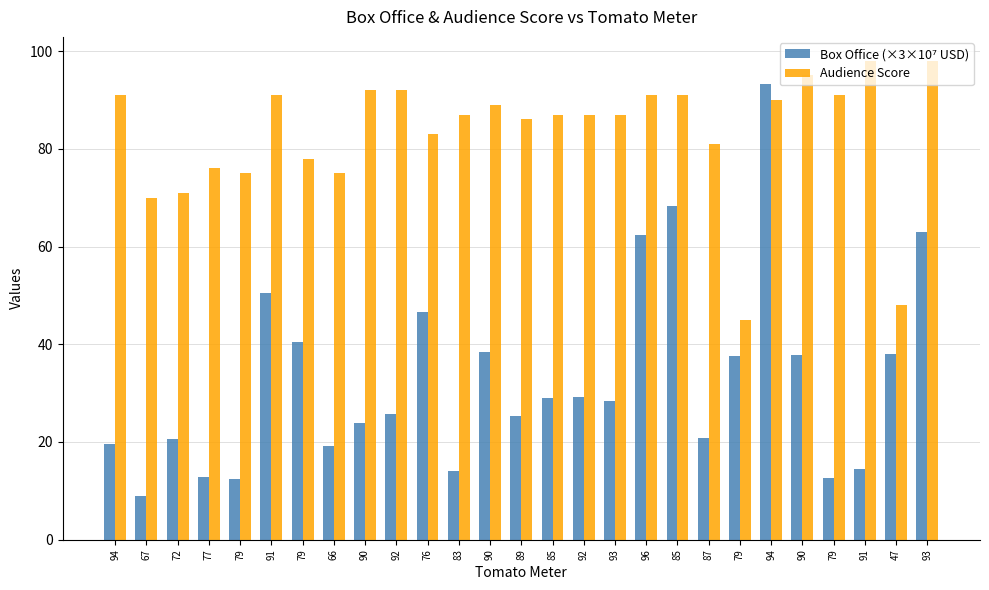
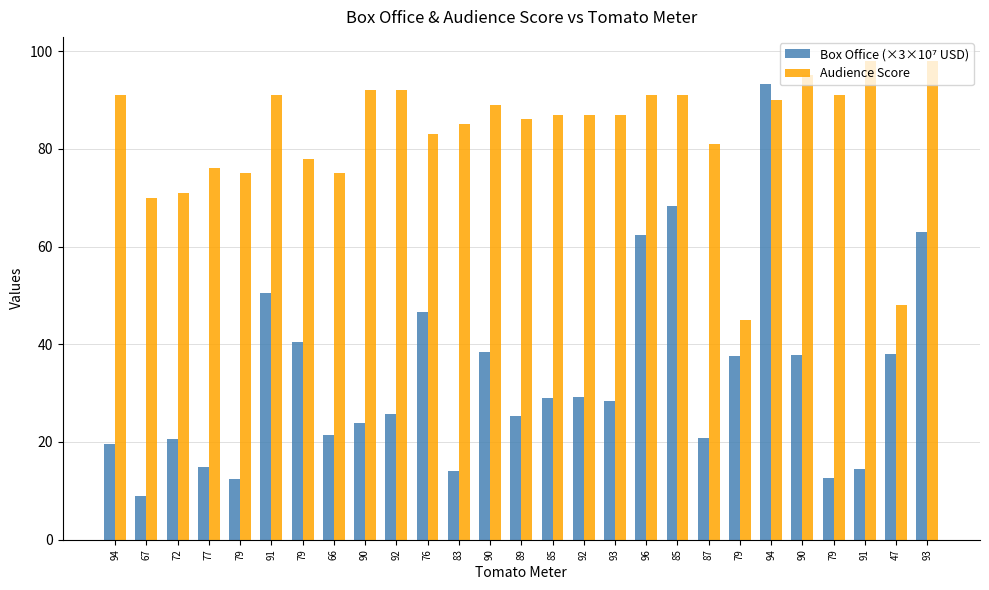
Box Office (×3×10⁷ USD), 77: 13 -> 15
Box Office (×3×10⁷ USD), 66: 19 -> 21
Audience Score, 83: 87 -> 85
